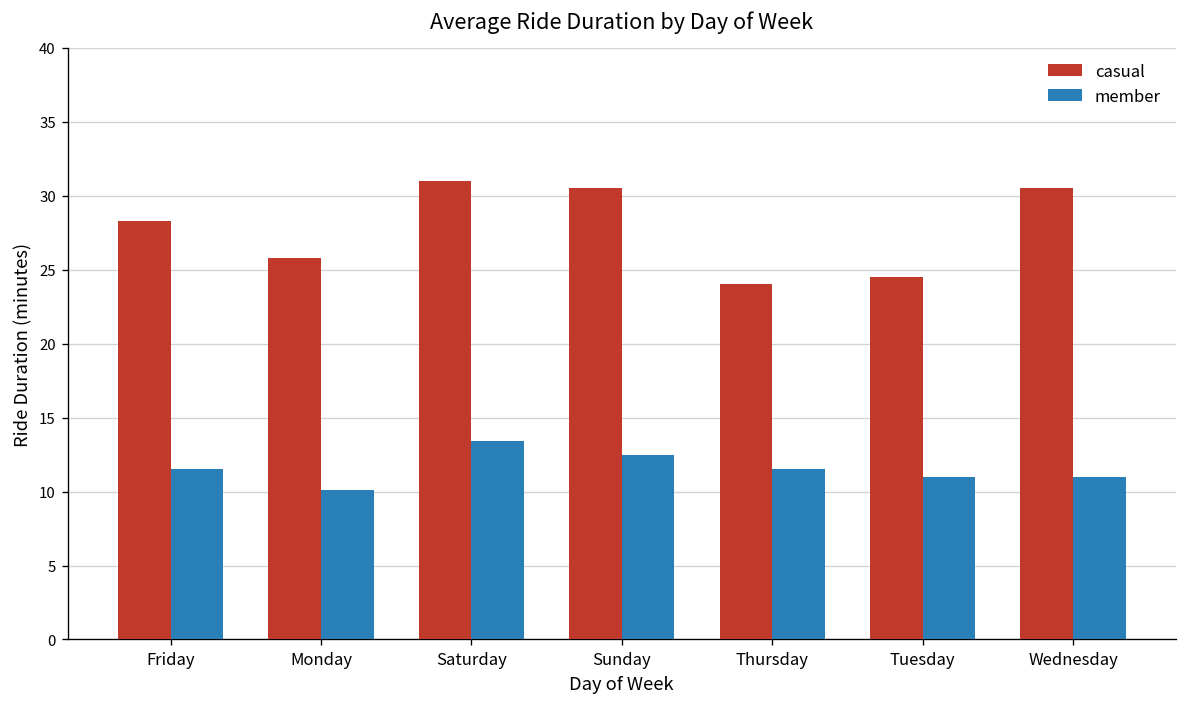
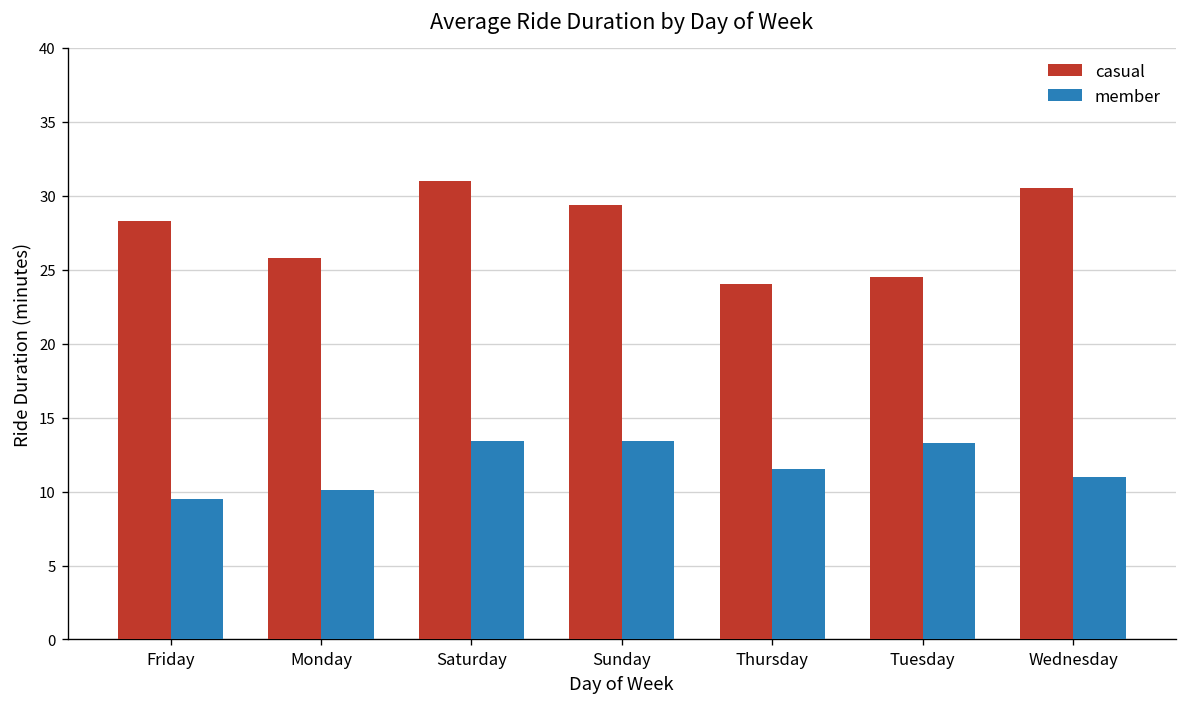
member, Friday: 11.5 -> 9.5
casual, Sunday: 30.5 -> 29.4
member, Sunday: 12.5 -> 13.4
member, Tuesday: 11.0 -> 13.3
